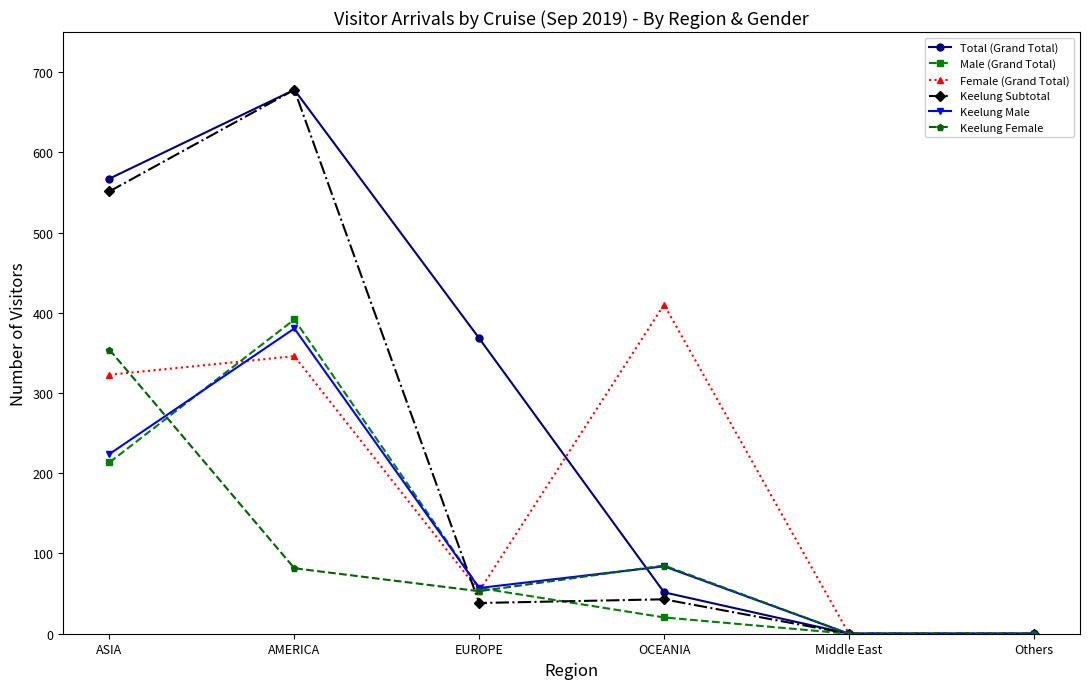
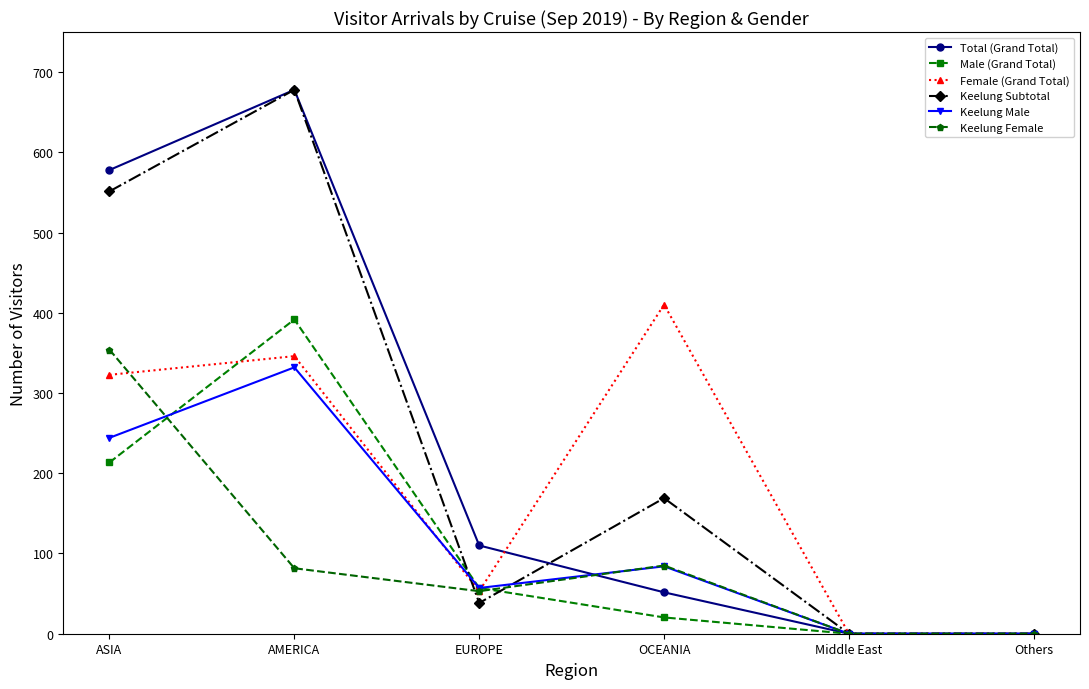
Total (Grand Total), ASIA: 570 -> 580
Keelung Male, ASIA: 220 -> 240
Keelung Male, AMERICA: 380 -> 330
Total (Grand Total), EUROPE: 370 -> 110
Keelung Subtotal, OCEANIA: 40 -> 170
